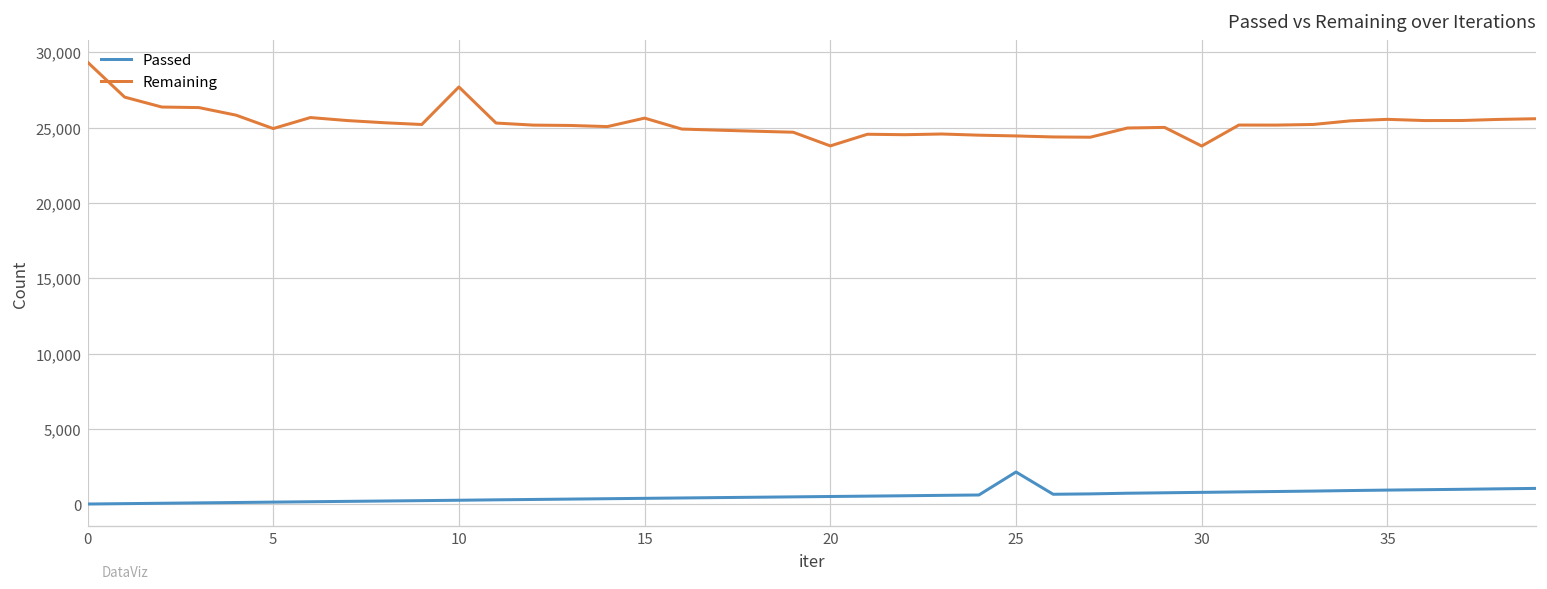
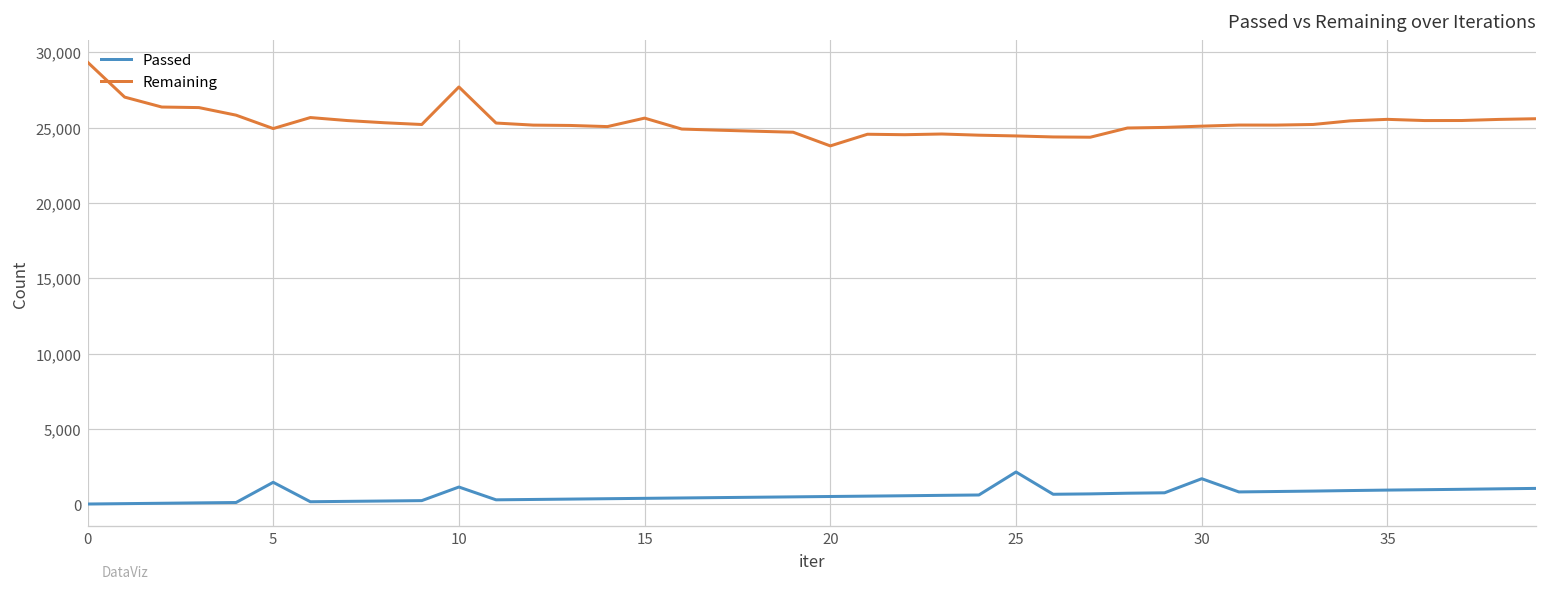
Passed, 5: 200 -> 1,500
Passed, 10: 300 -> 1,200
Passed, 30: 800 -> 1,700
Remaining, 30: 23,800 -> 25,100
